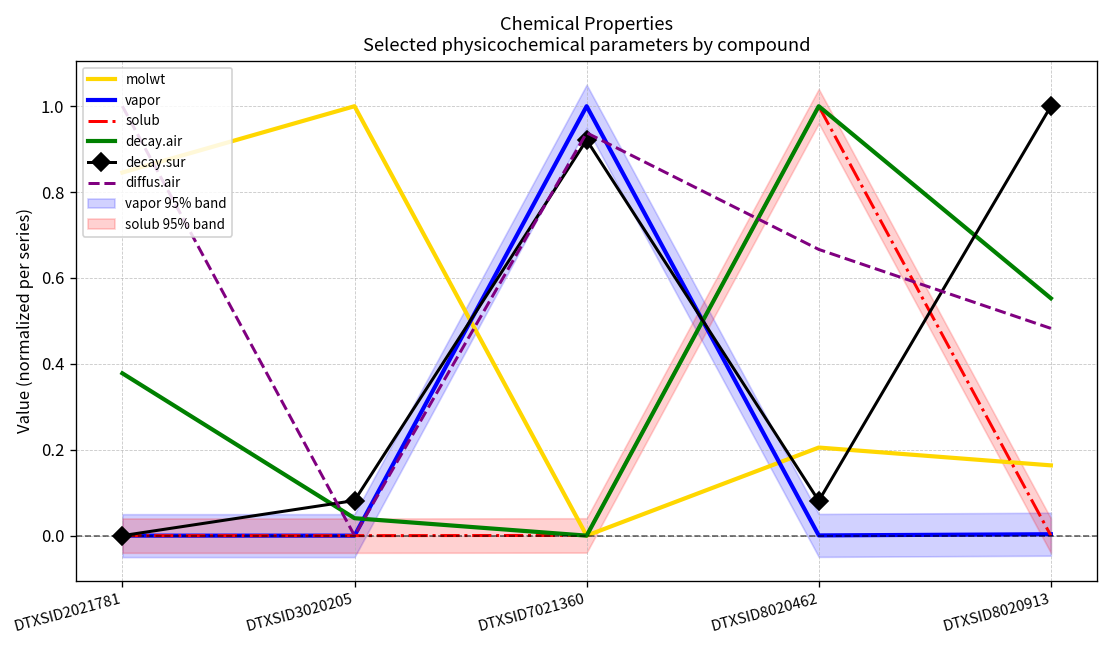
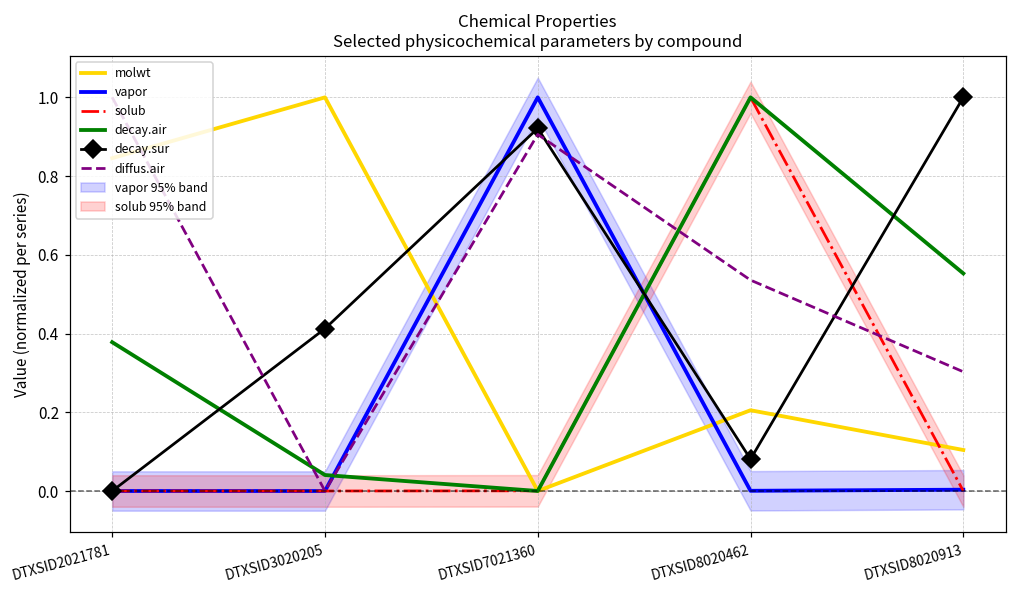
decay.sur, DTXSID3020205: 0.08 -> 0.41
diffus.air, DTXSID7021360: 0.94 -> 0.91
diffus.air, DTXSID8020462: 0.67 -> 0.54
molwt, DTXSID8020913: 0.16 -> 0.10
diffus.air, DTXSID8020913: 0.48 -> 0.30
